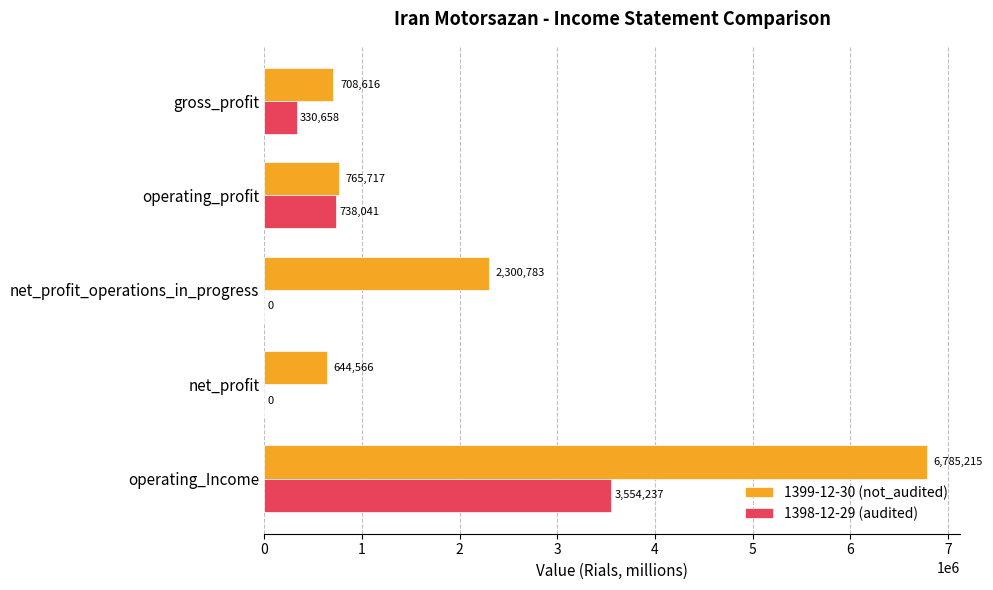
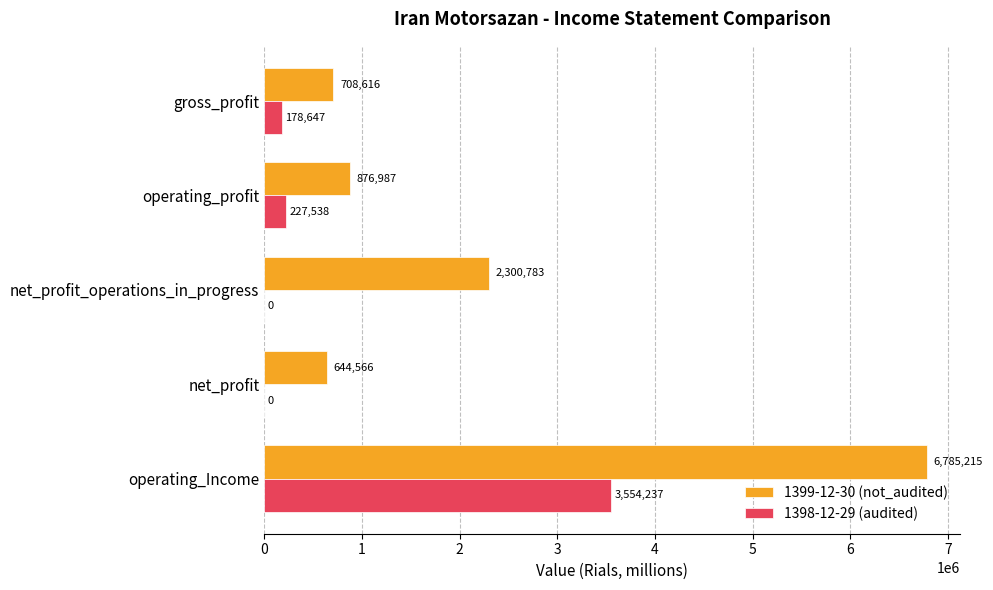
1398-12-29 (audited), gross_profit: 330,658 -> 178,647
1399-12-30 (not_audited), operating_profit: 765,717 -> 876,987
1398-12-29 (audited), operating_profit: 738,041 -> 227,538
